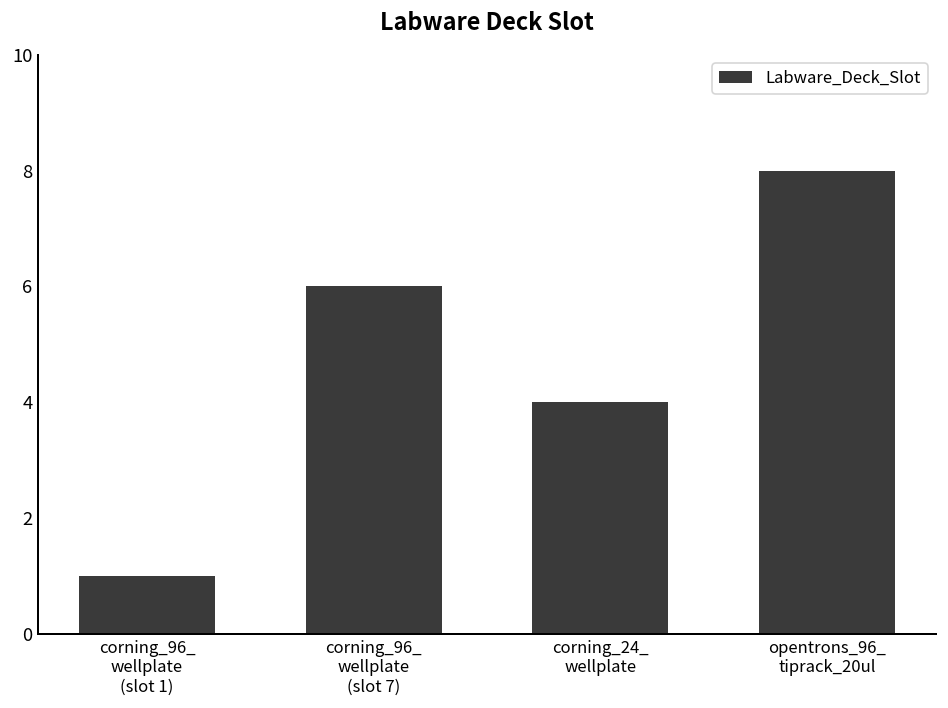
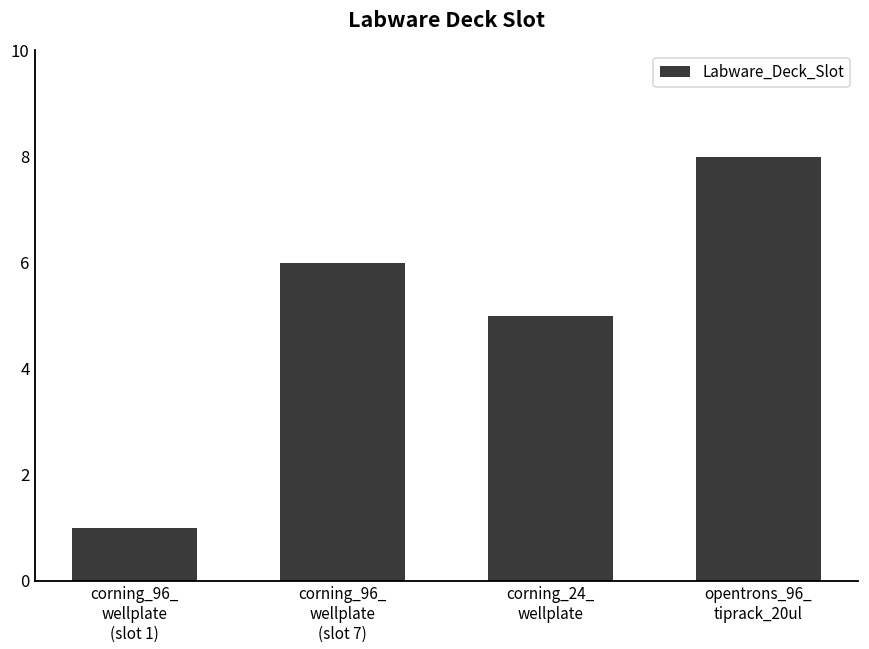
corning_24_ wellplate: 4 -> 5
